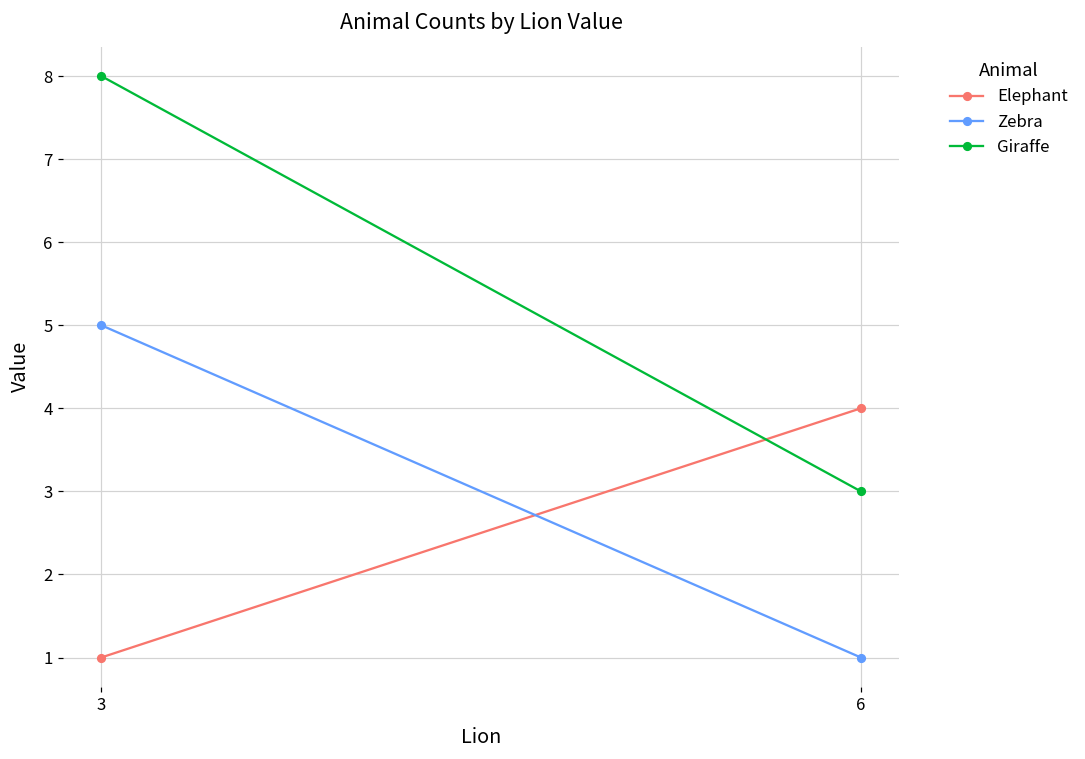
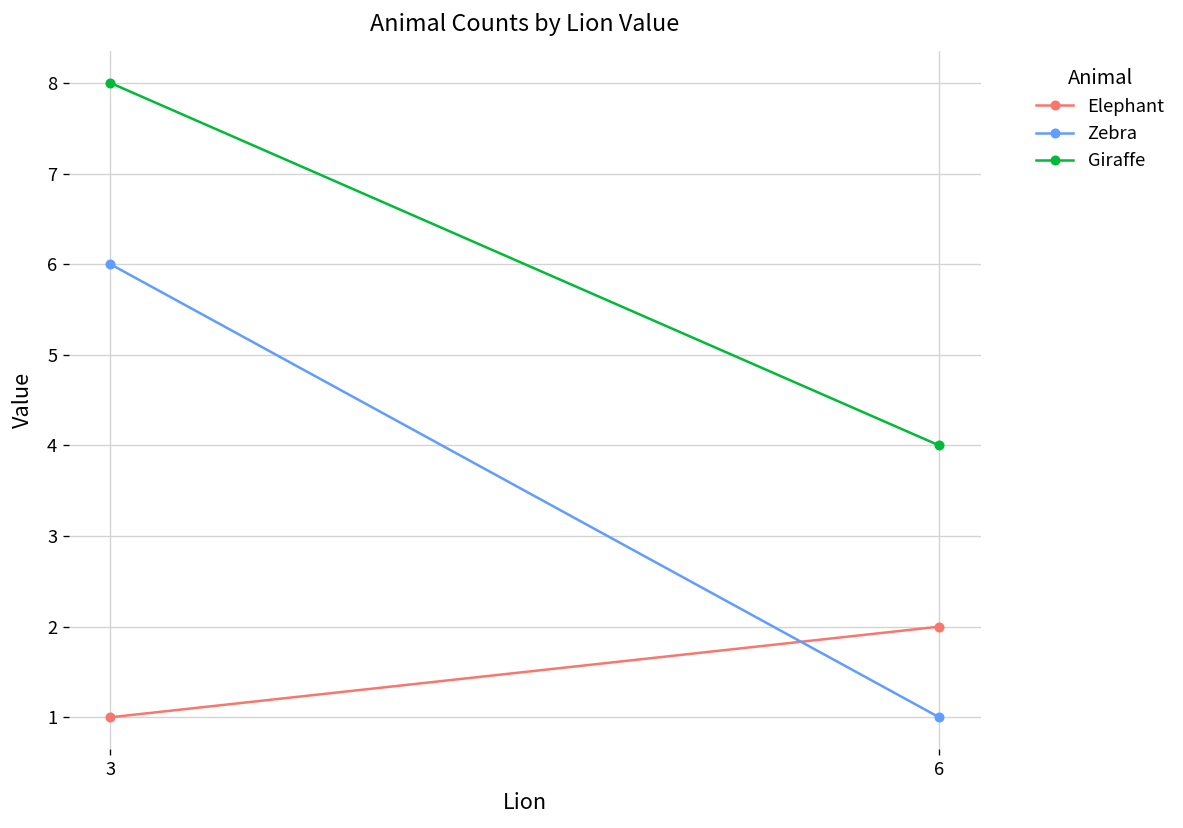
Zebra, 3: 5 -> 6
Elephant, 6: 4 -> 2
Giraffe, 6: 3 -> 4
